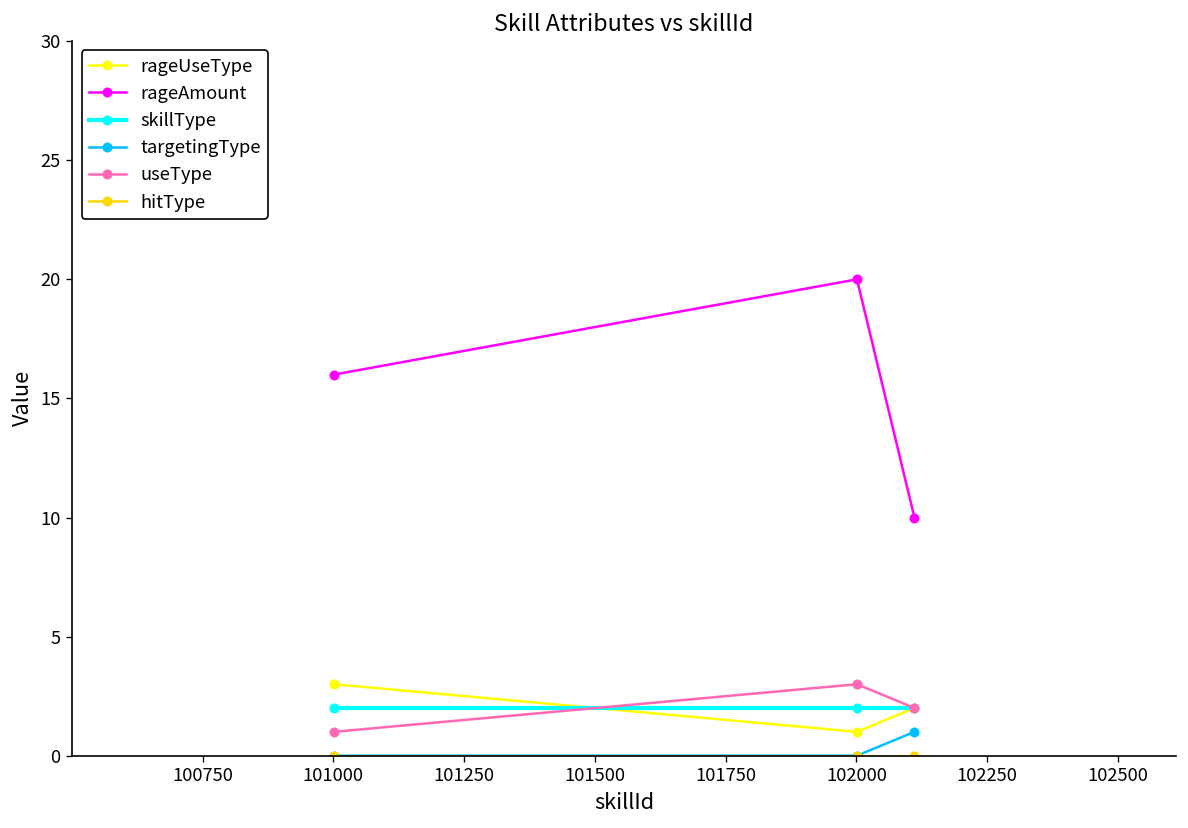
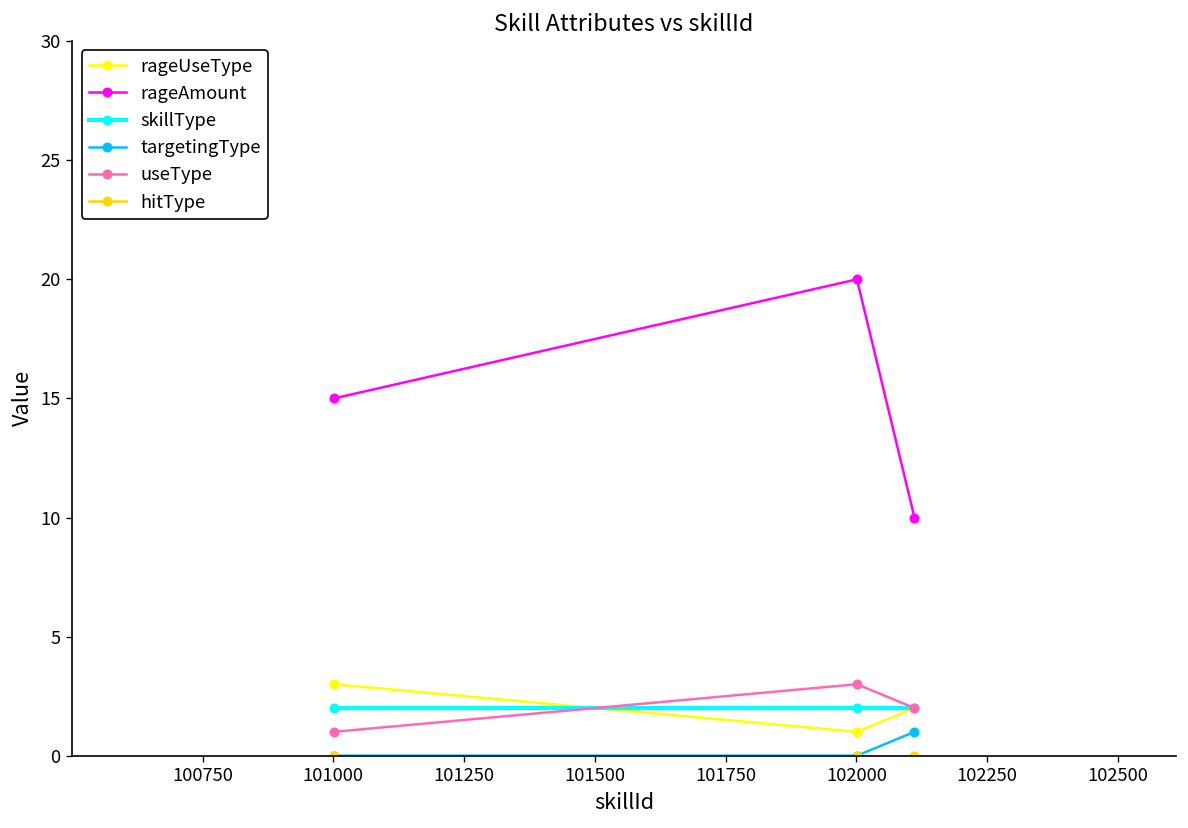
rageAmount, 101000: 16 -> 15
